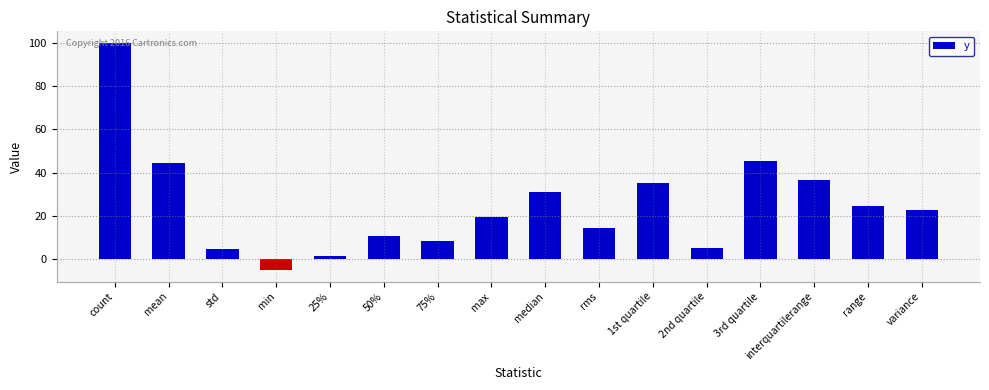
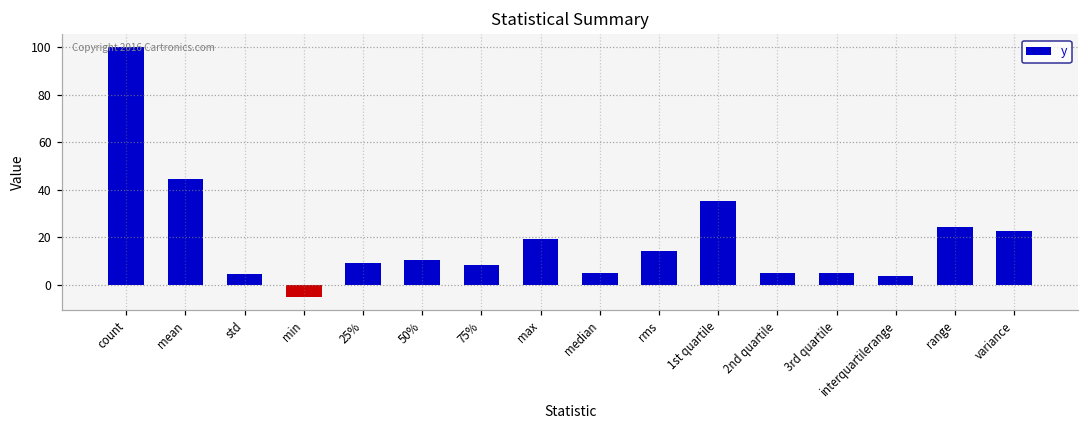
25%: 1 -> 9
median: 31 -> 5
3rd quartile: 45 -> 5
interquartilerange: 37 -> 4
